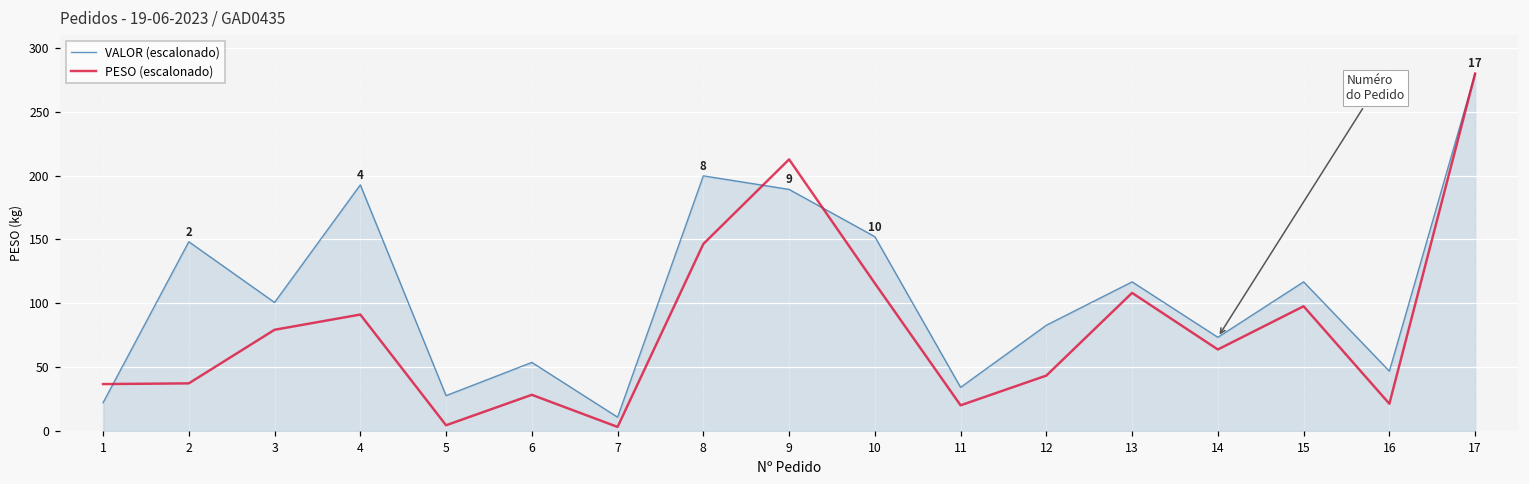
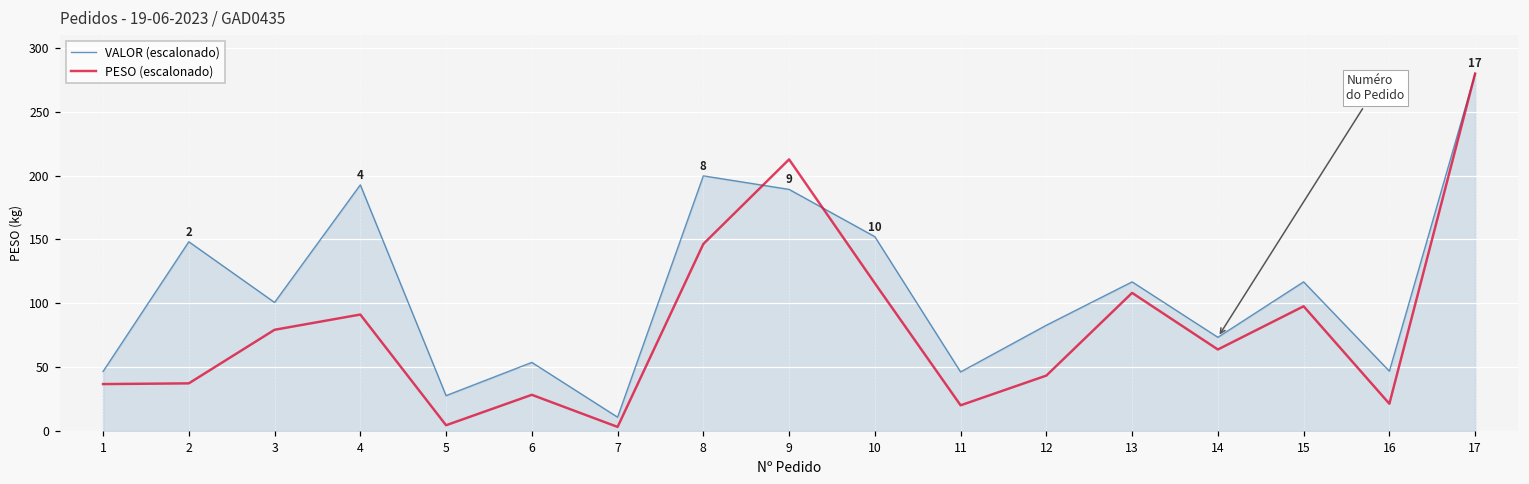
VALOR (escalonado), 1: 22 -> 47
VALOR (escalonado), 11: 34 -> 46
